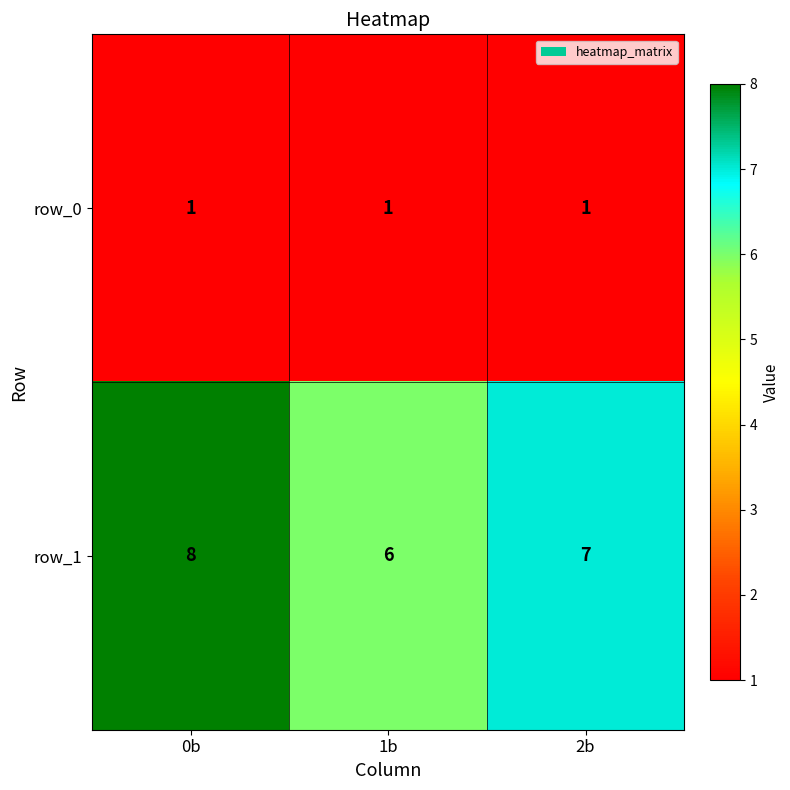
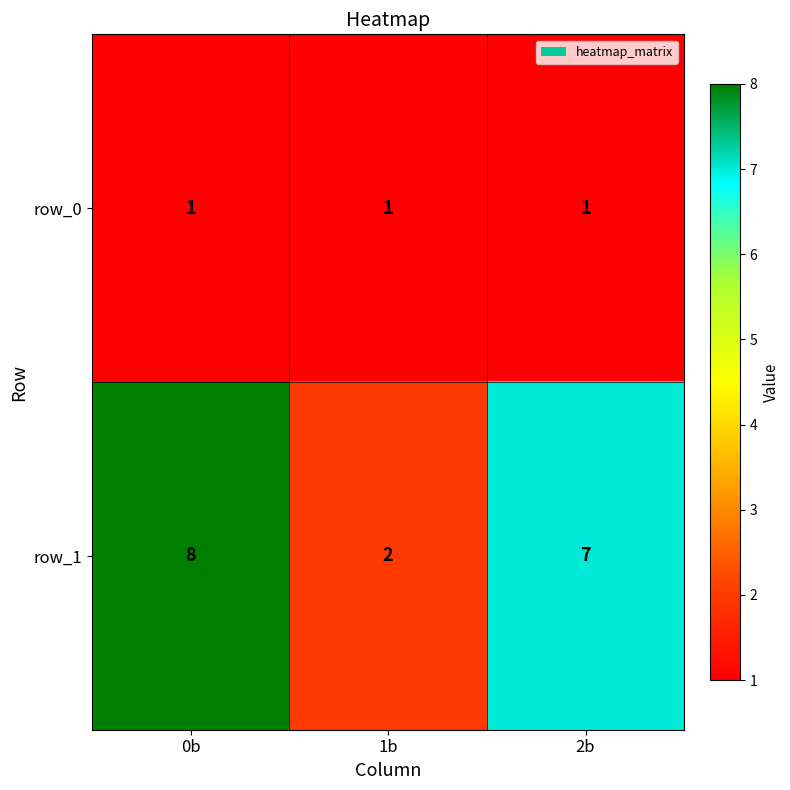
row_1, 1b: 6 -> 2
